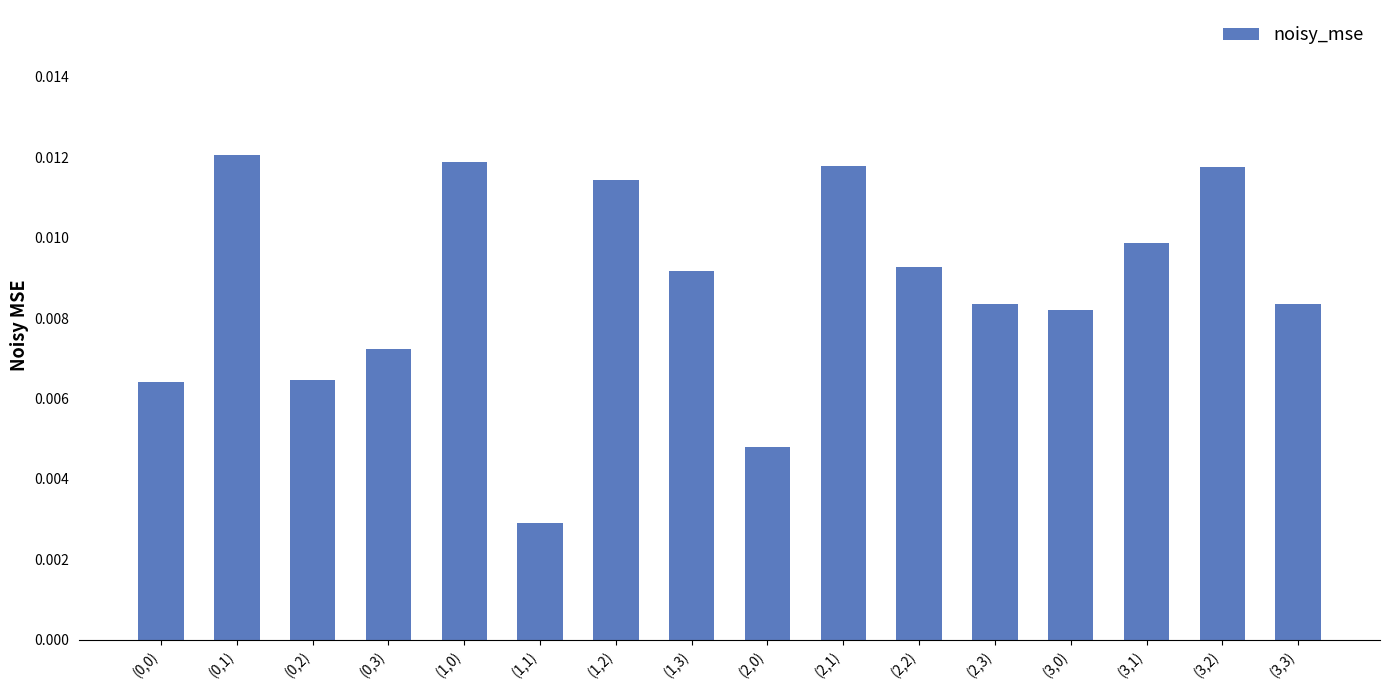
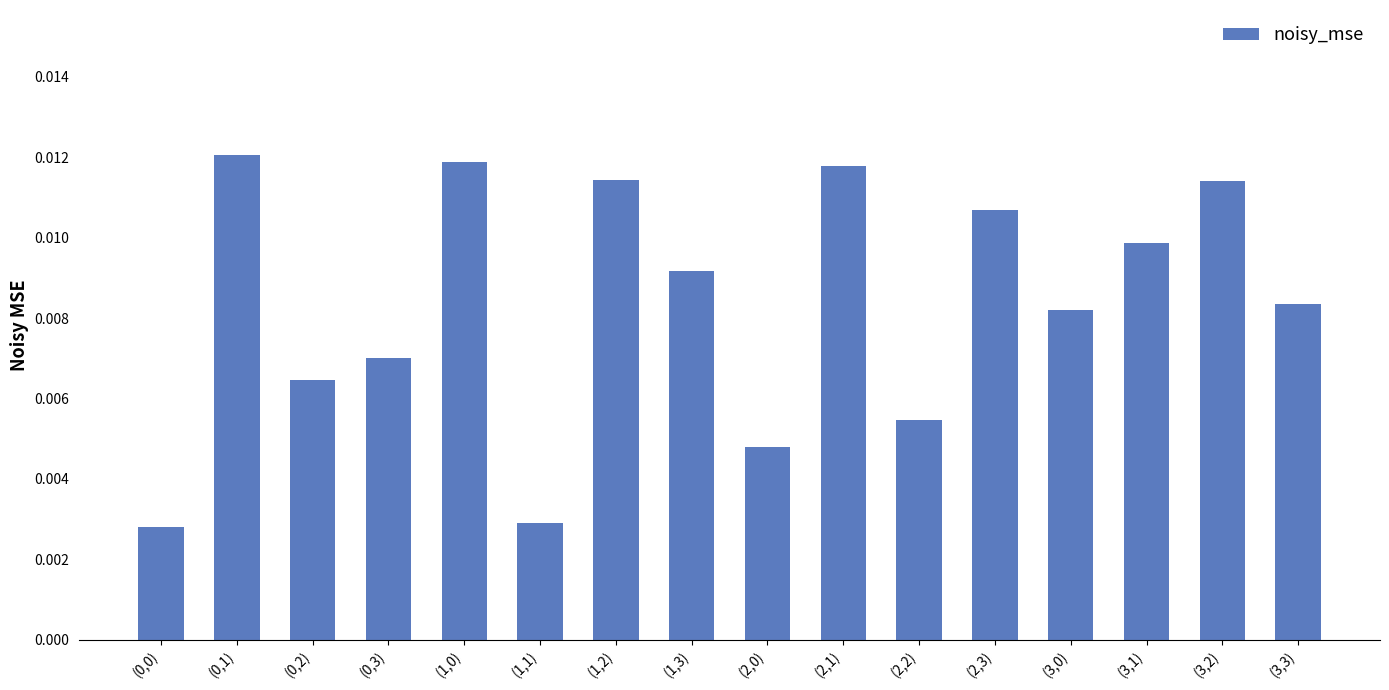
(0,0): 0.0064 -> 0.0028
(0,3): 0.0072 -> 0.0070
(2,2): 0.0093 -> 0.0055
(2,3): 0.0083 -> 0.0107
(3,2): 0.0117 -> 0.0114
